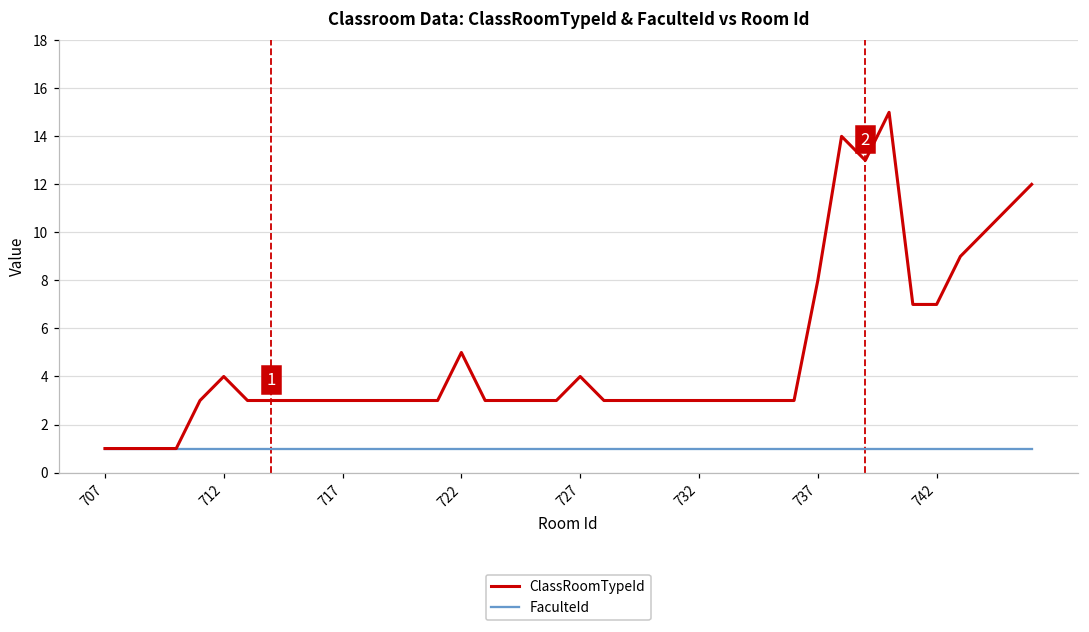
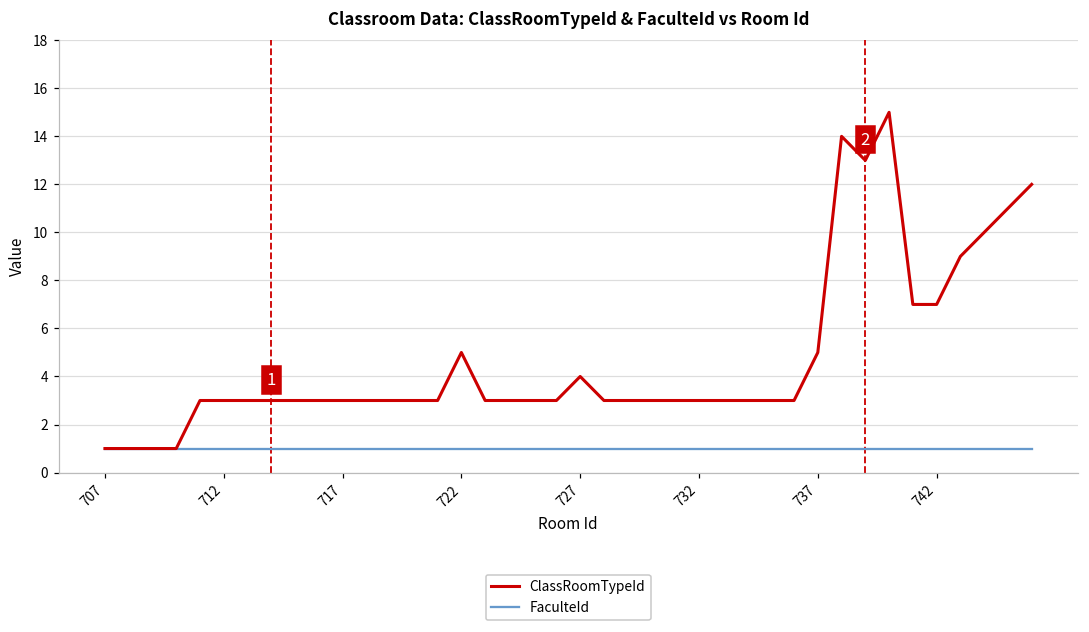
ClassRoomTypeId, 712: 4 -> 3
ClassRoomTypeId, 737: 8 -> 5
